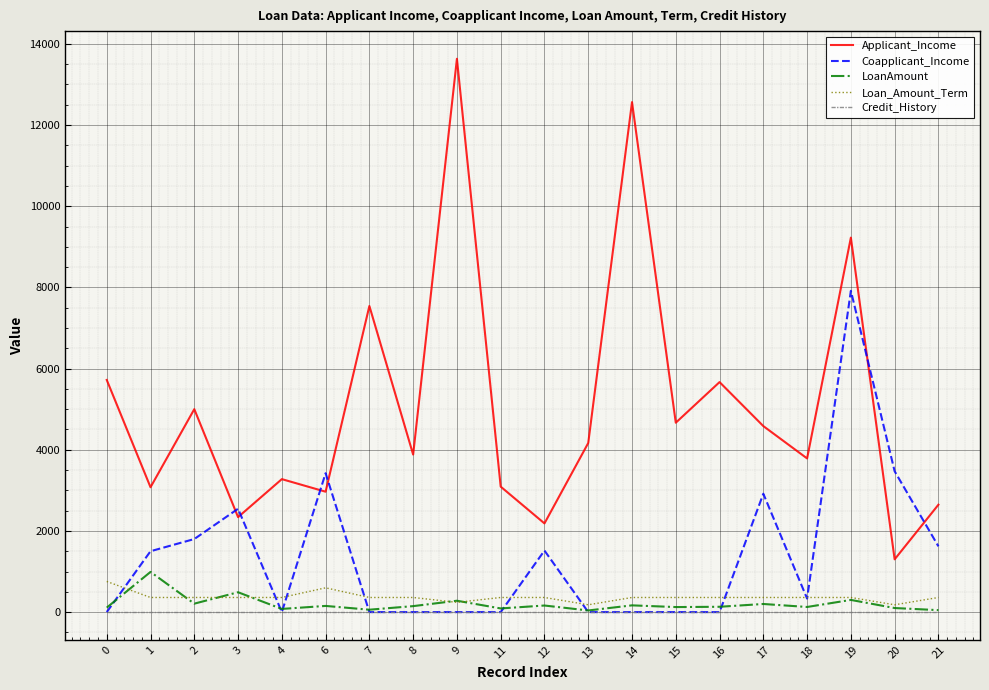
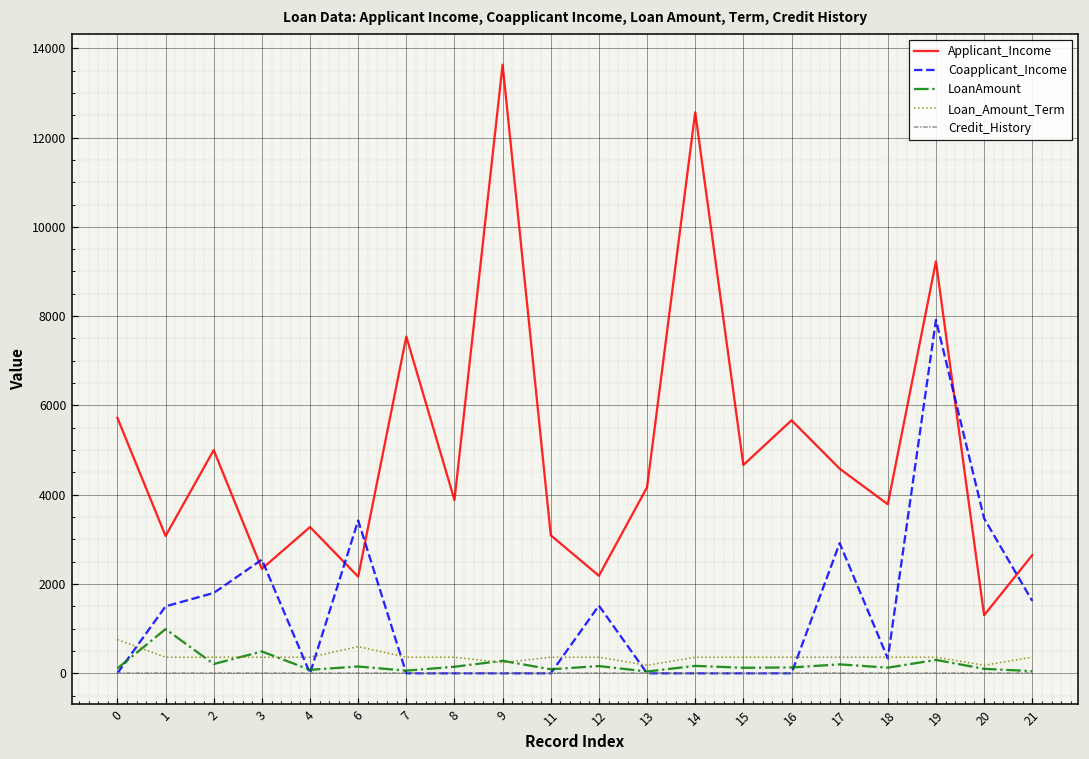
Applicant_Income, 6: 3000 -> 2200
